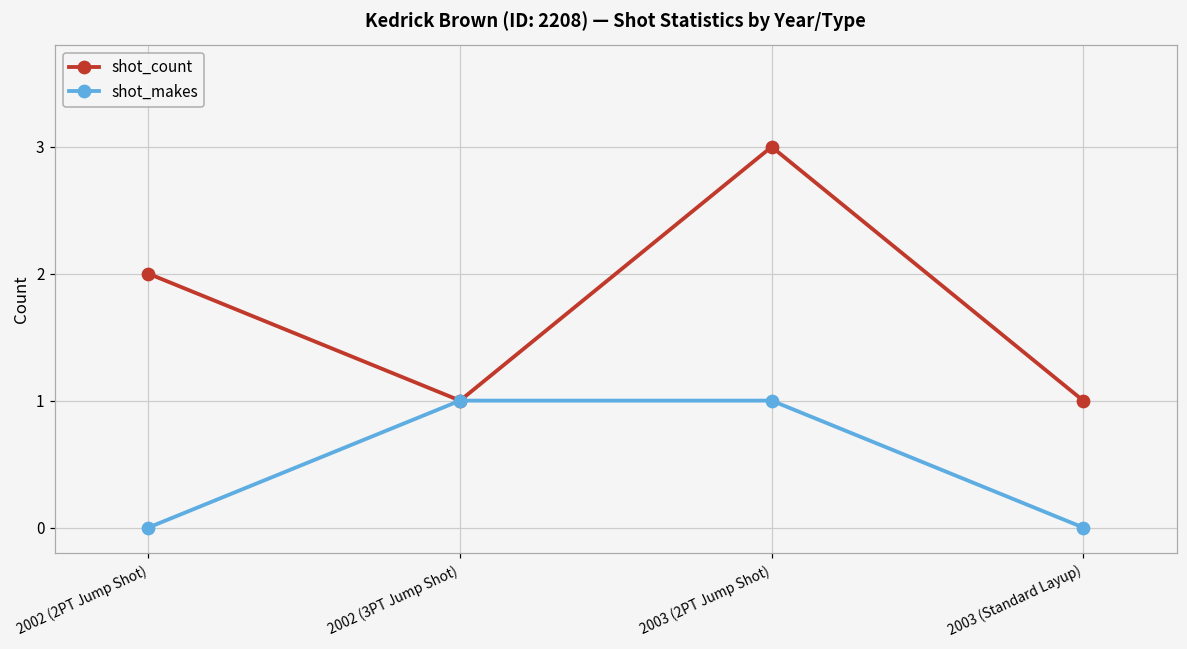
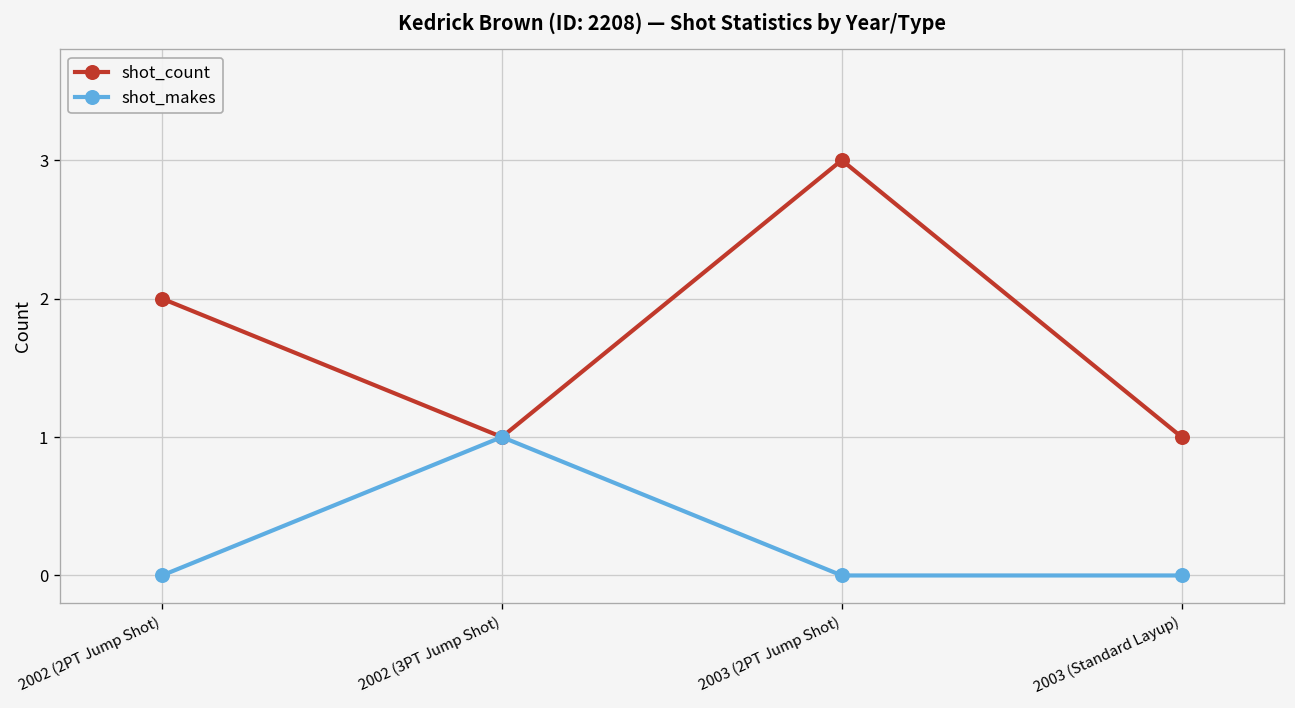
shot_makes, 2003 (2PT Jump Shot): 1 -> 0
